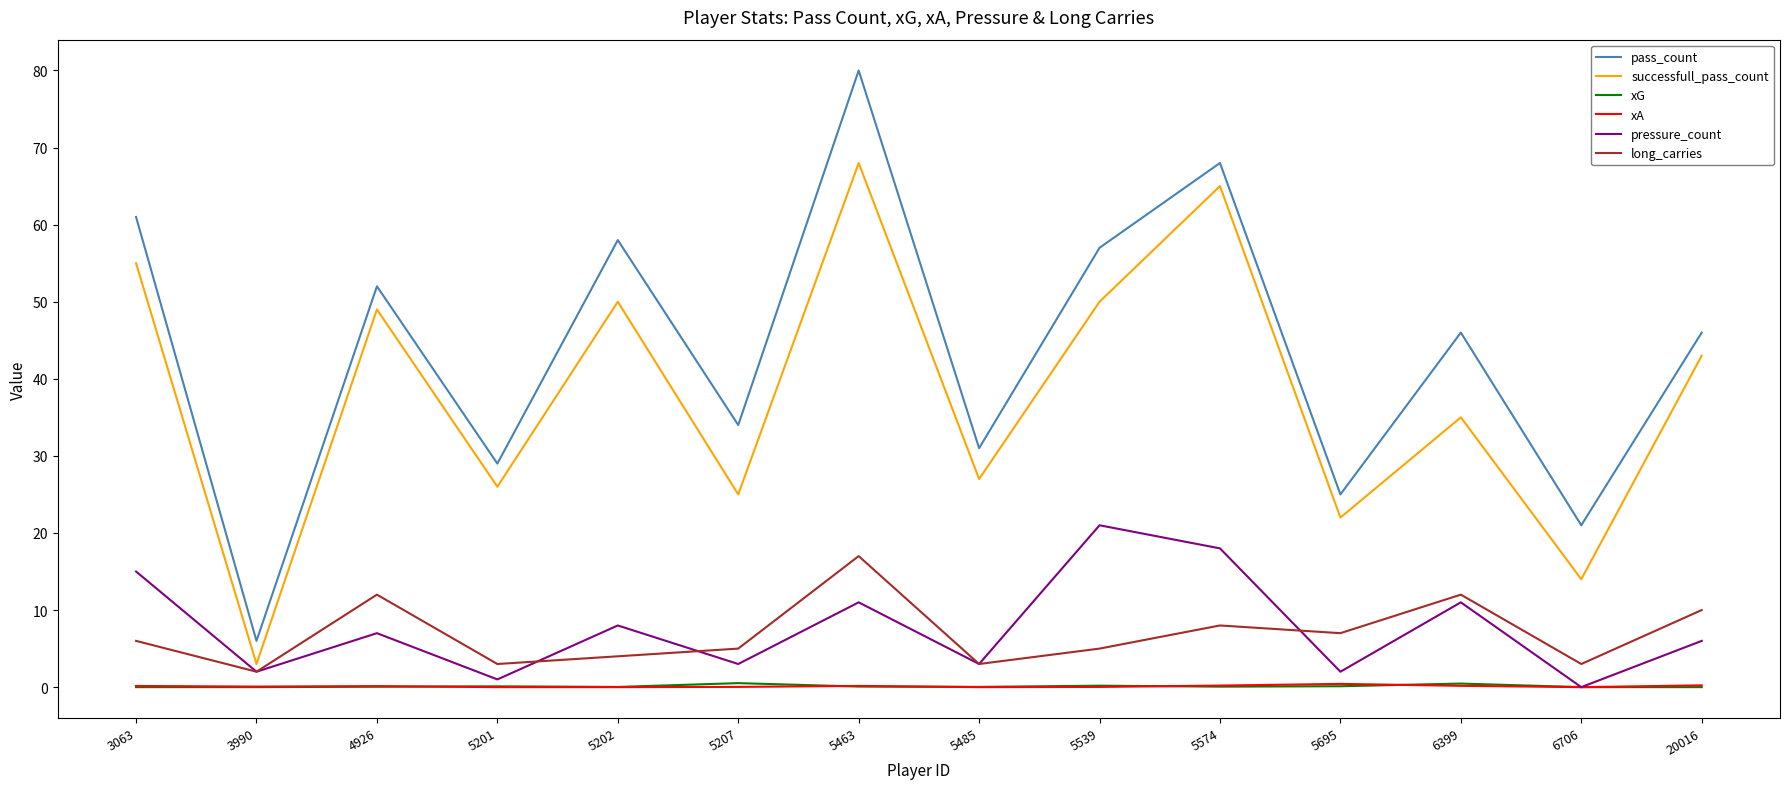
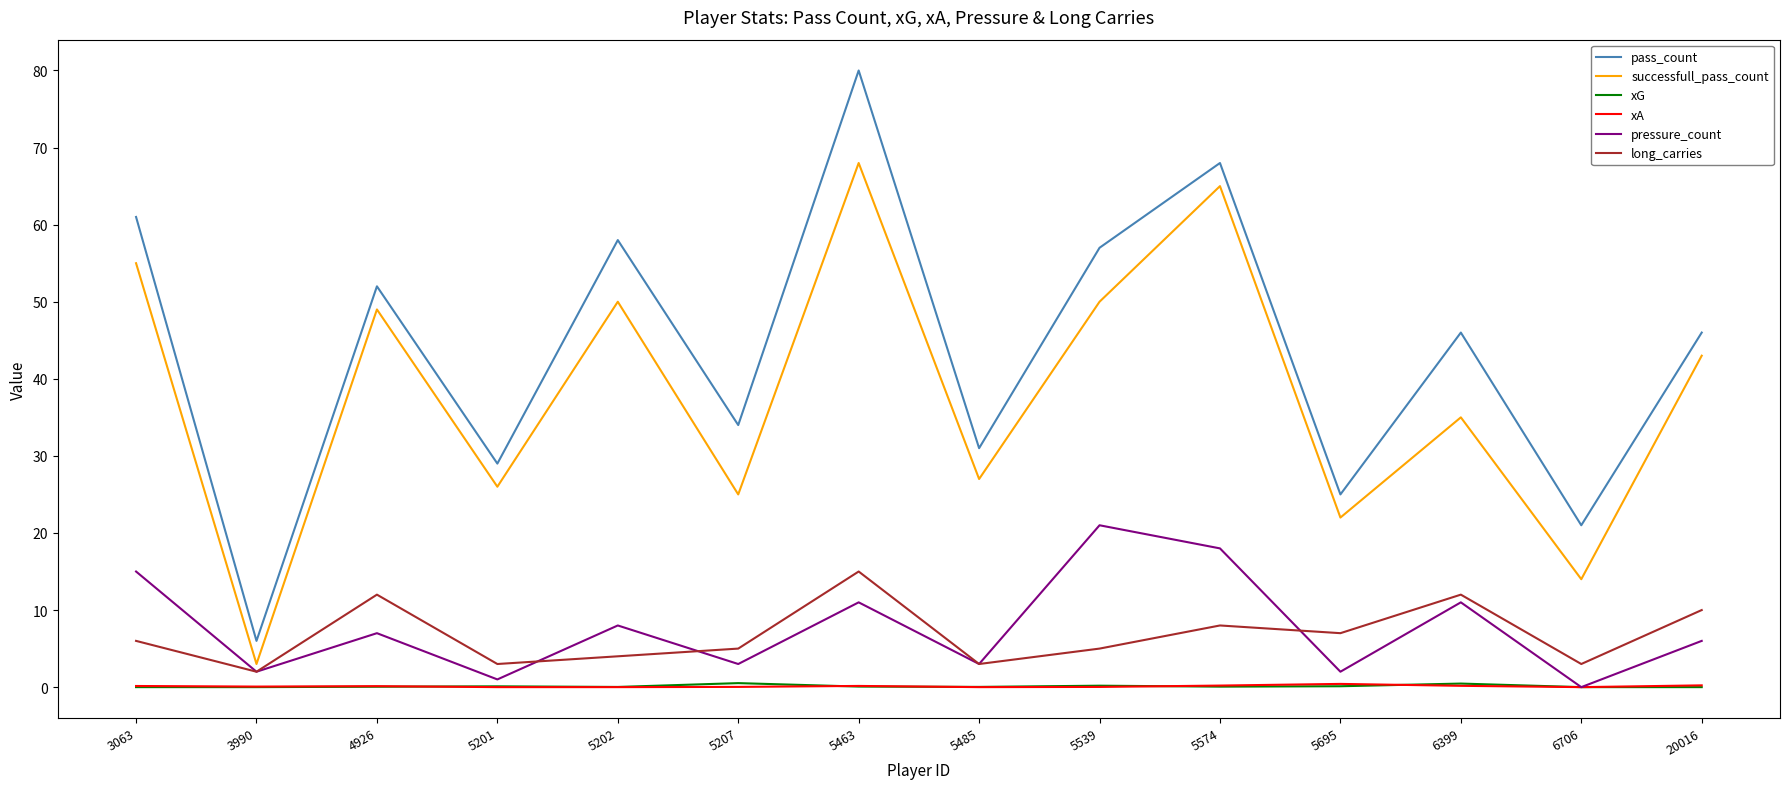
long_carries, 5463: 17 -> 15
